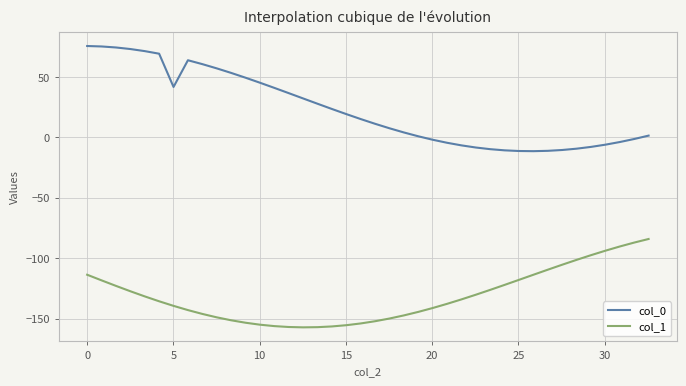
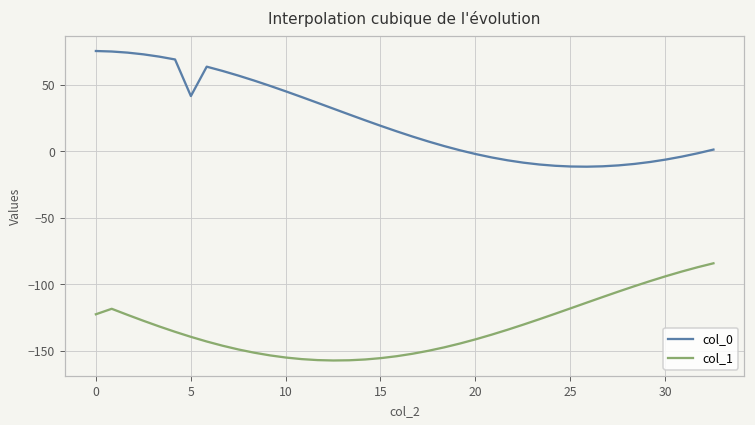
col_1, 0: -114 -> -122
